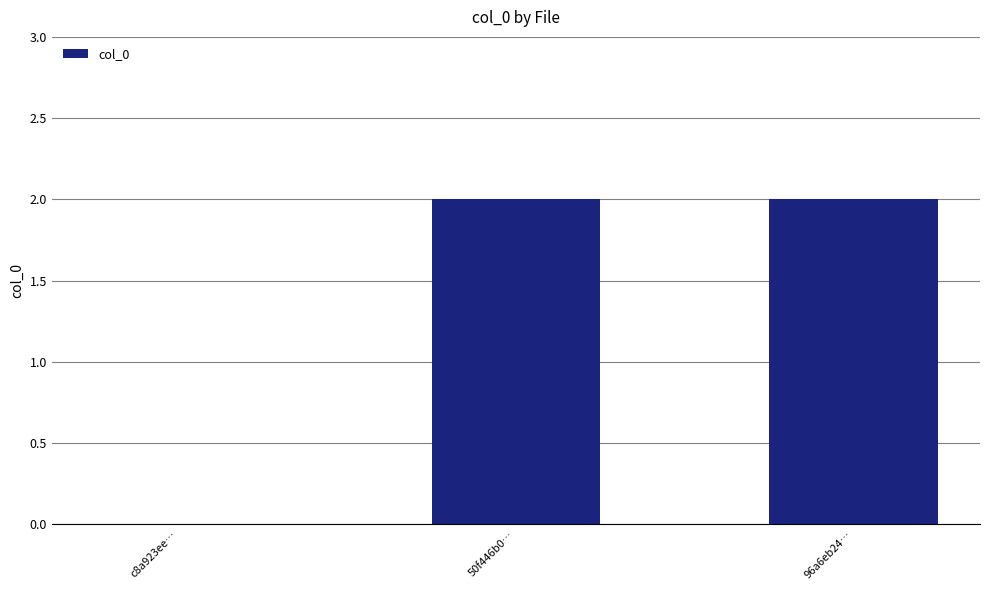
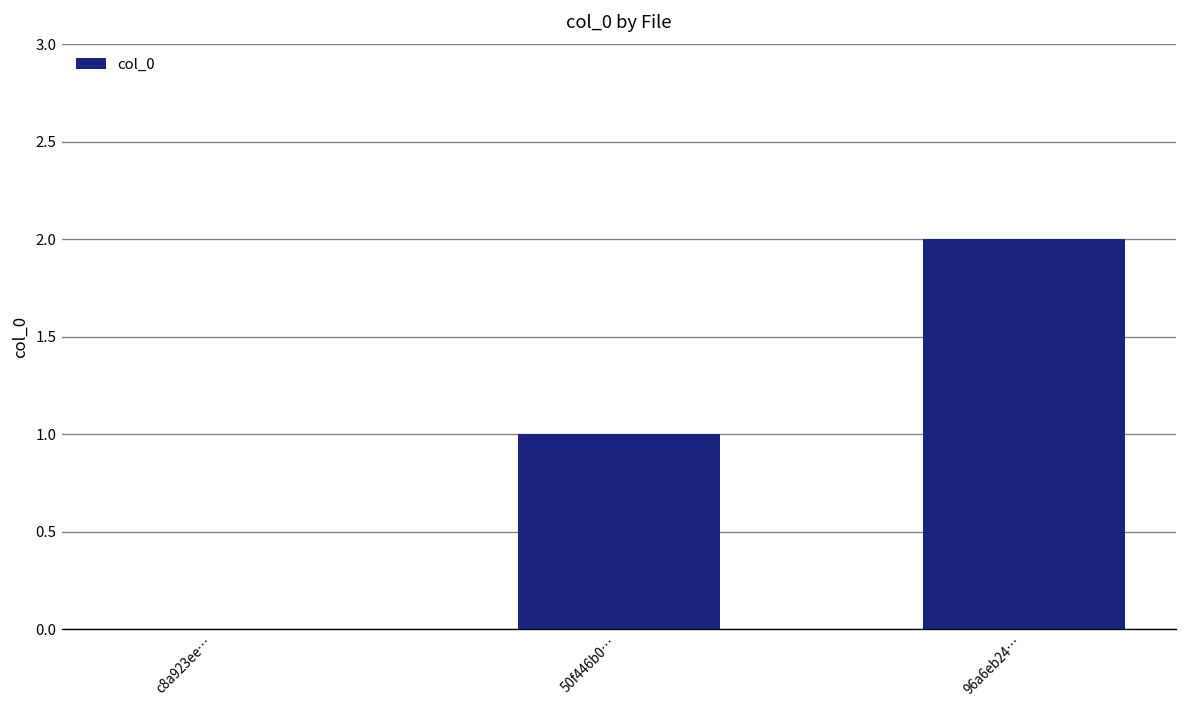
50f446b0…: 2 -> 1
